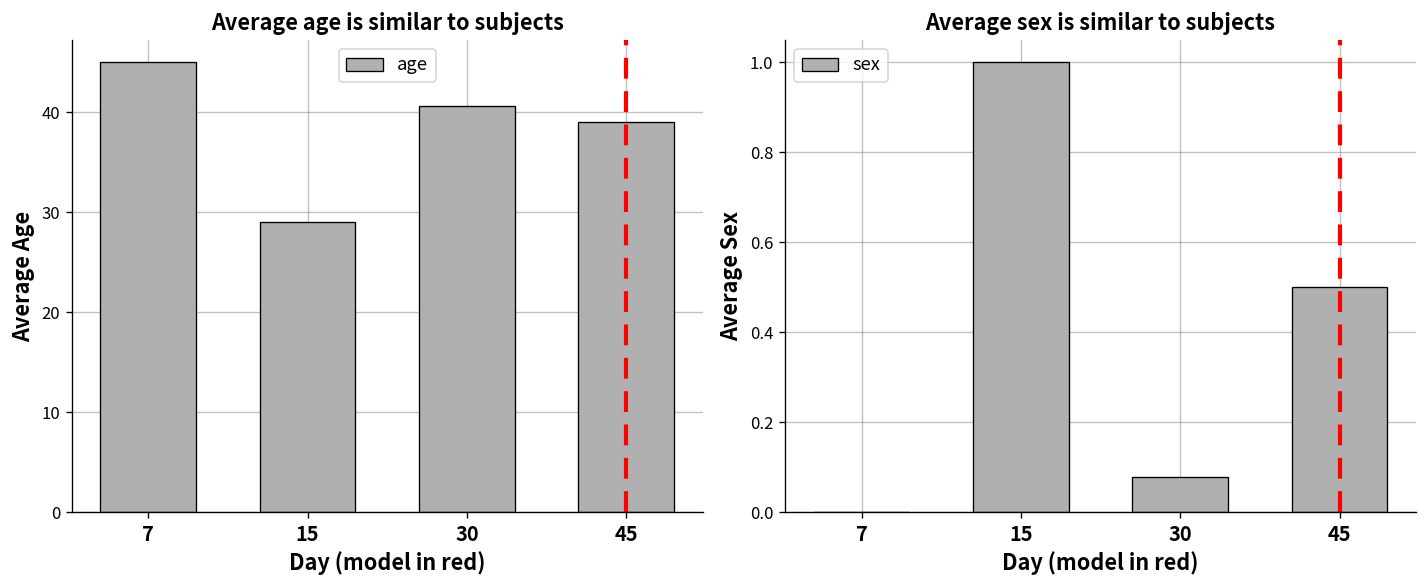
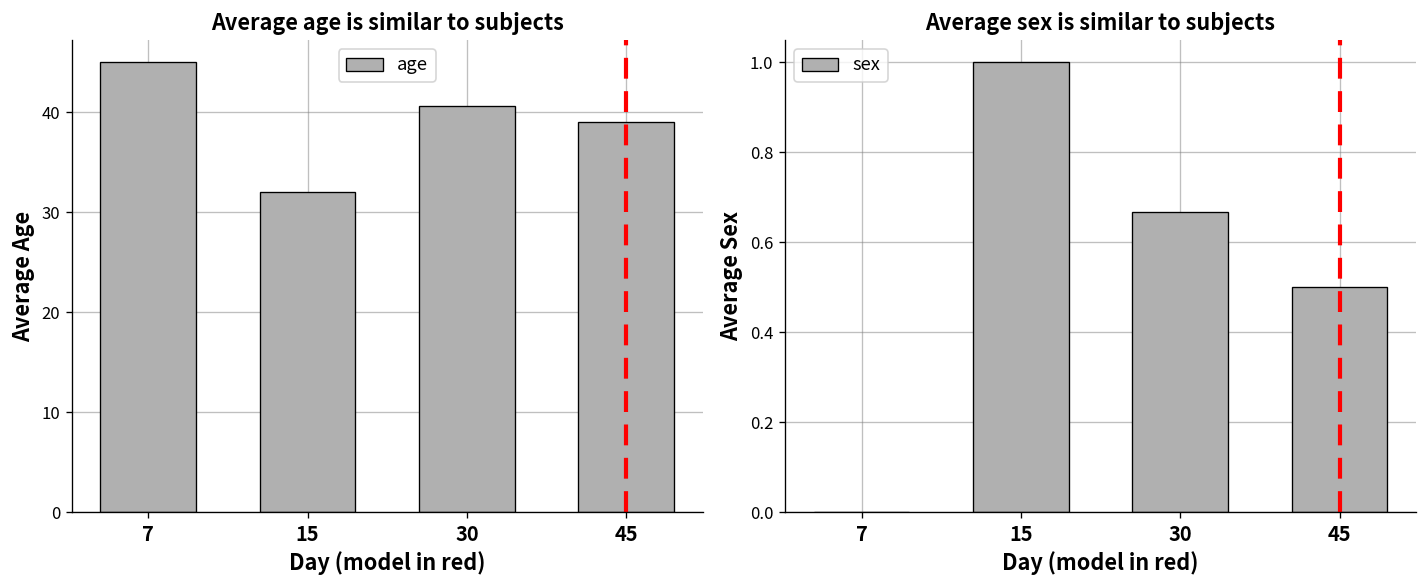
Average age is similar to subjects, 15: 29 -> 32
Average sex is similar to subjects, 30: 0.08 -> 0.67
